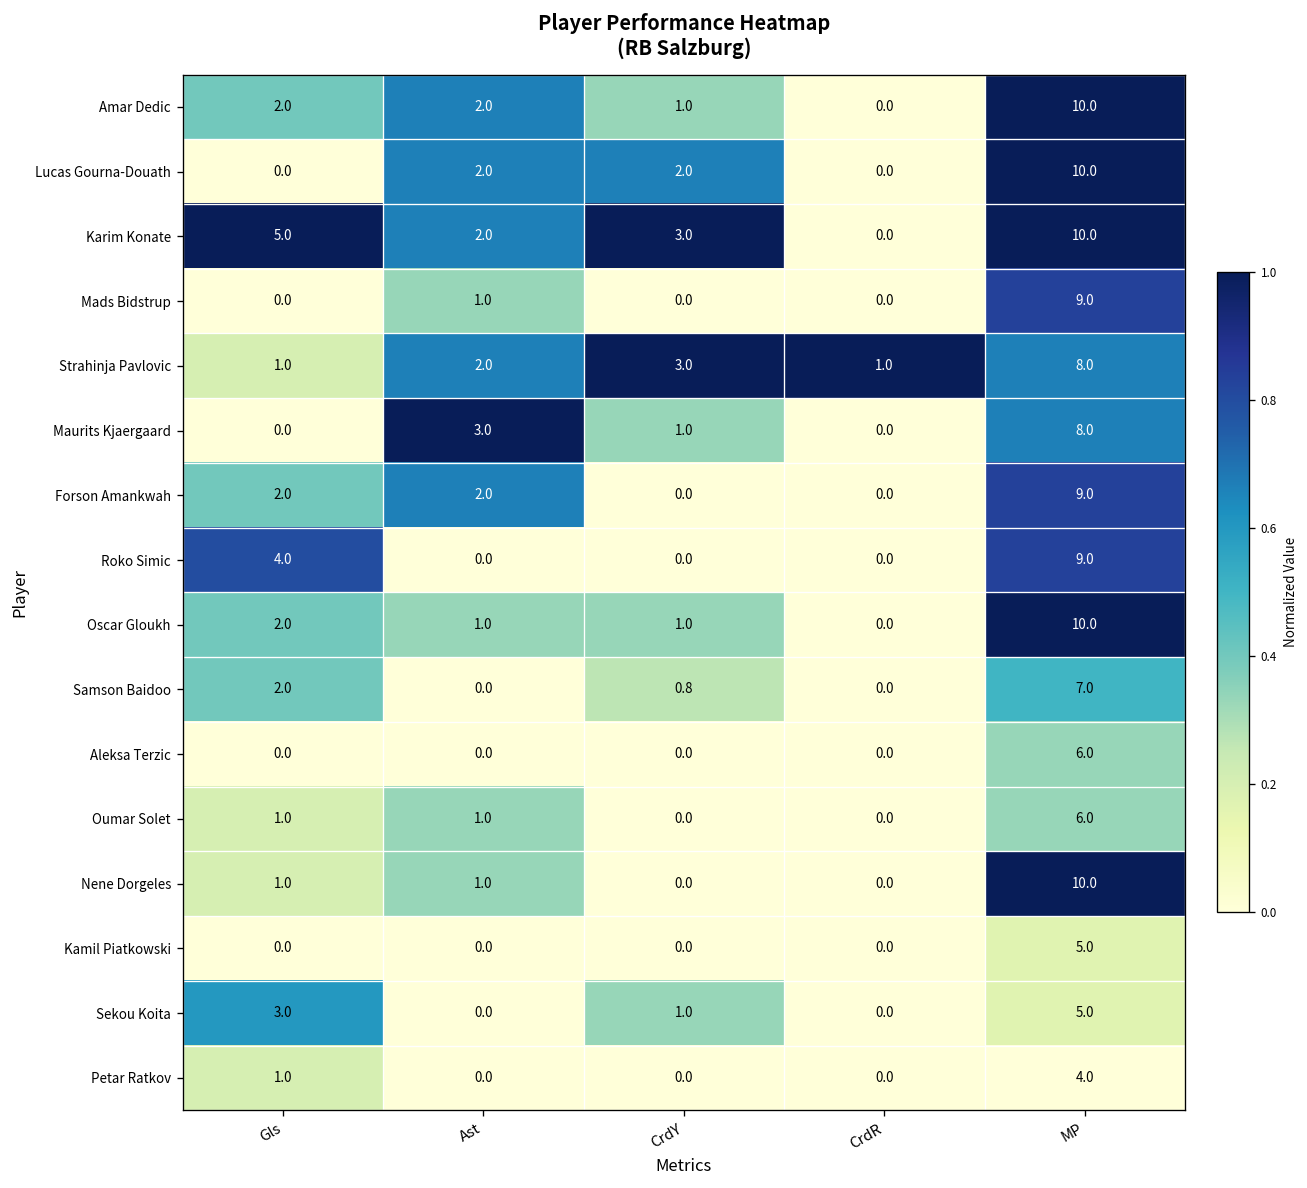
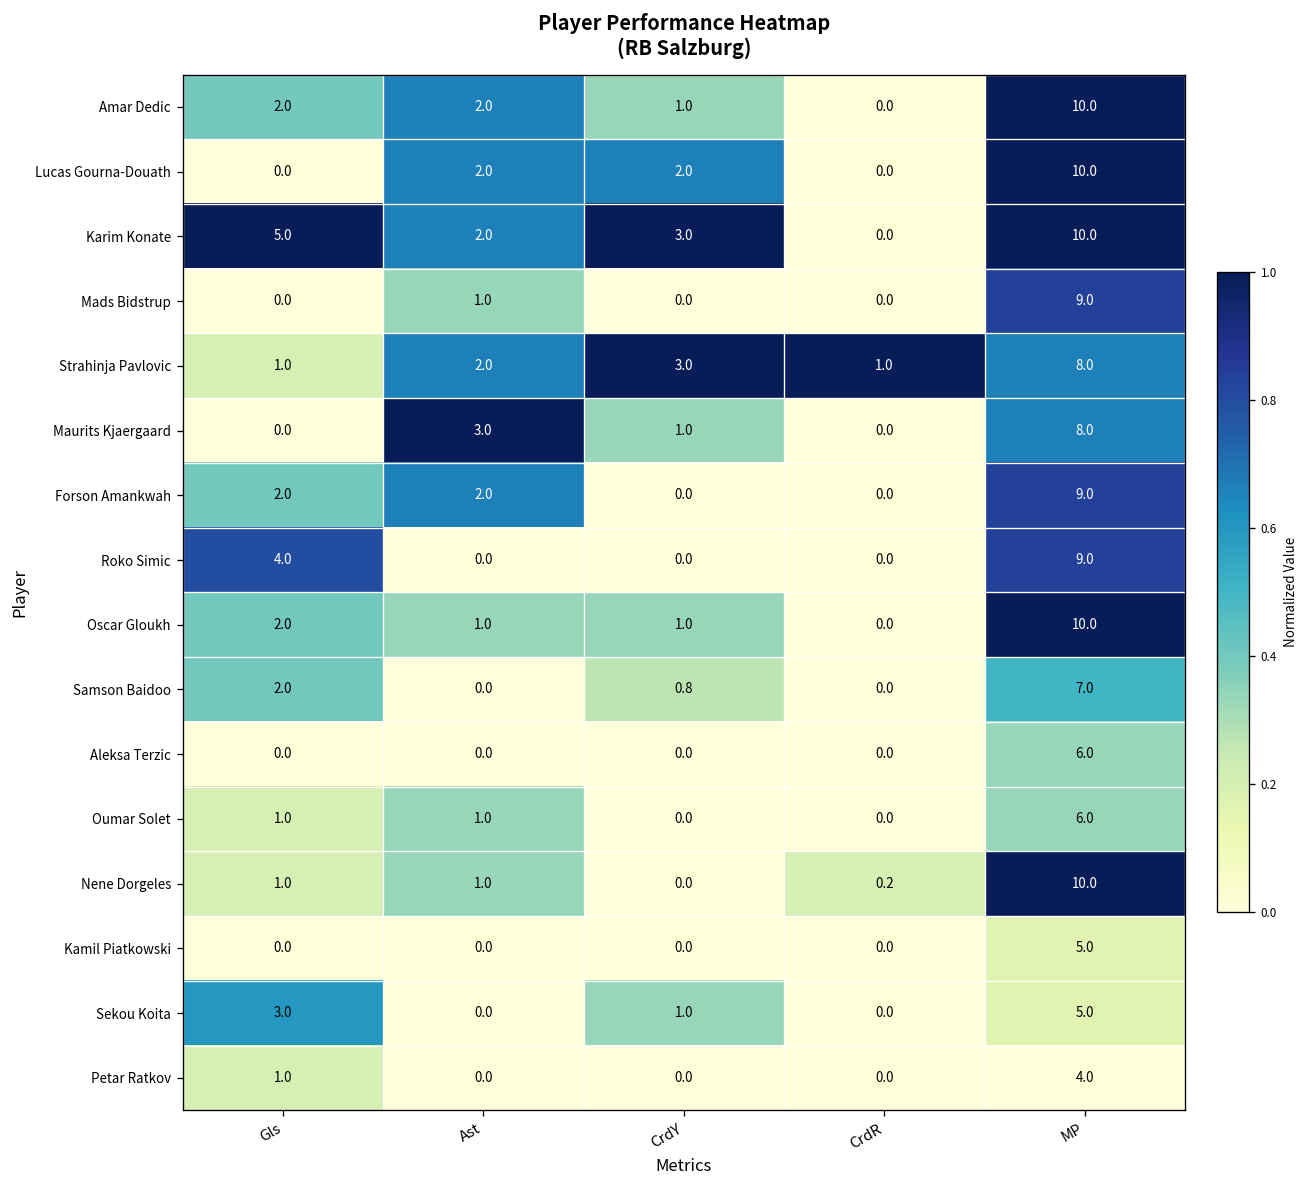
Nene Dorgeles, CrdR: 0.0 -> 0.2
